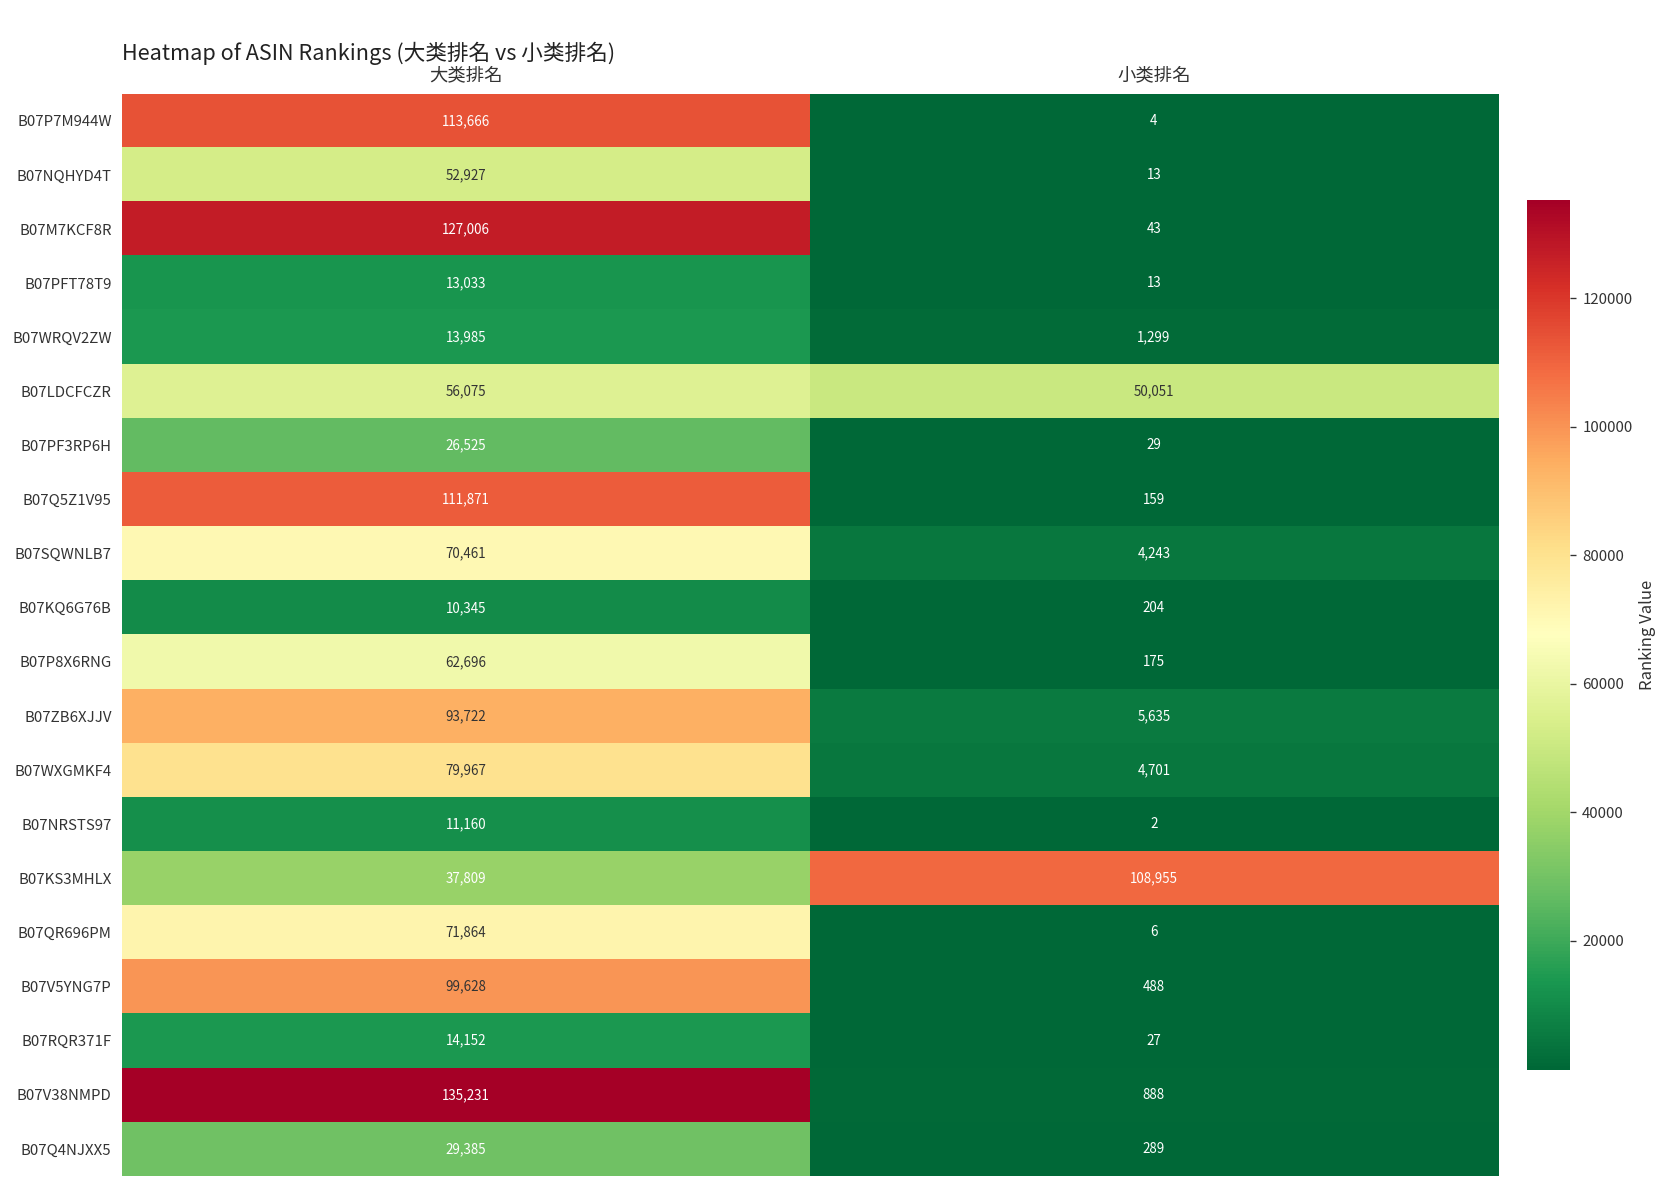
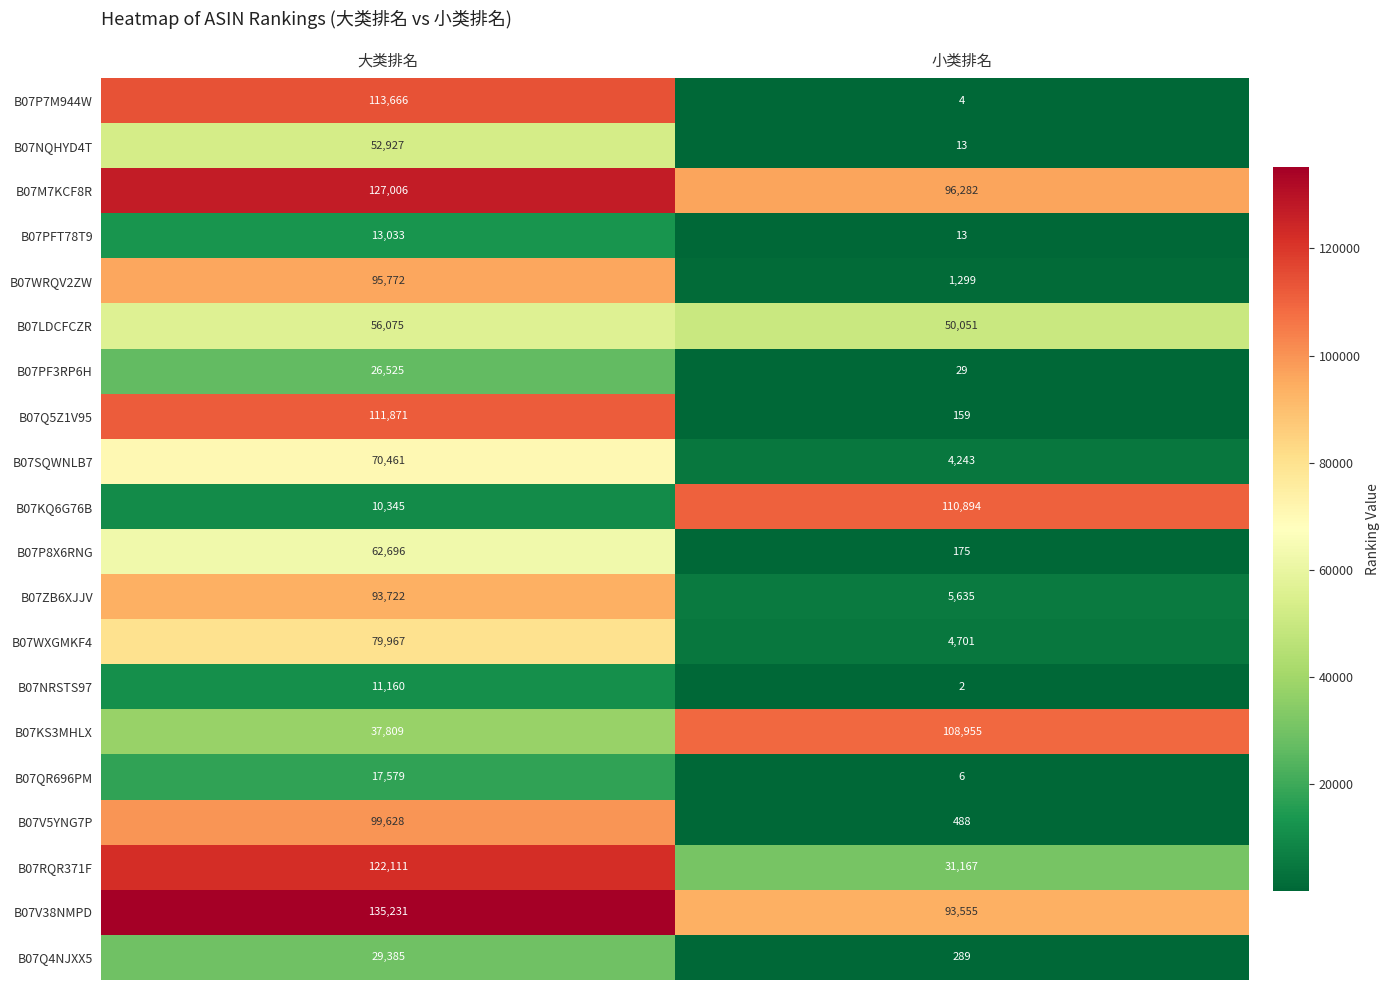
B07M7KCF8R, 小类排名: 43 -> 96,282
B07WRQV2ZW, 大类排名: 13,985 -> 95,772
B07KQ6G76B, 小类排名: 204 -> 110,894
B07QR696PM, 大类排名: 71,864 -> 17,579
B07RQR371F, 大类排名: 14,152 -> 122,111
B07RQR371F, 小类排名: 27 -> 31,167
B07V38NMPD, 小类排名: 888 -> 93,555
